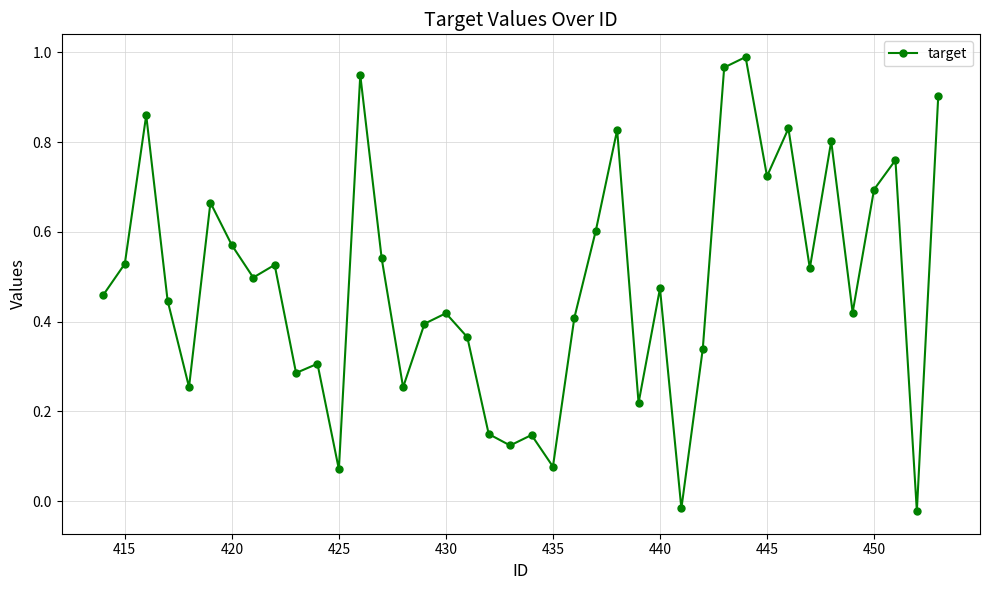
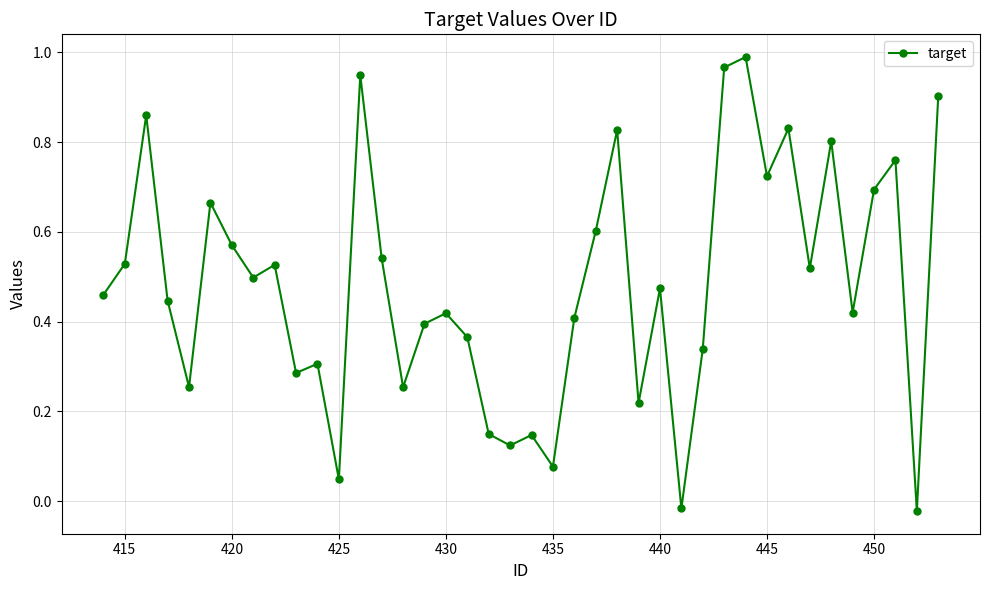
425: 0.07 -> 0.05
